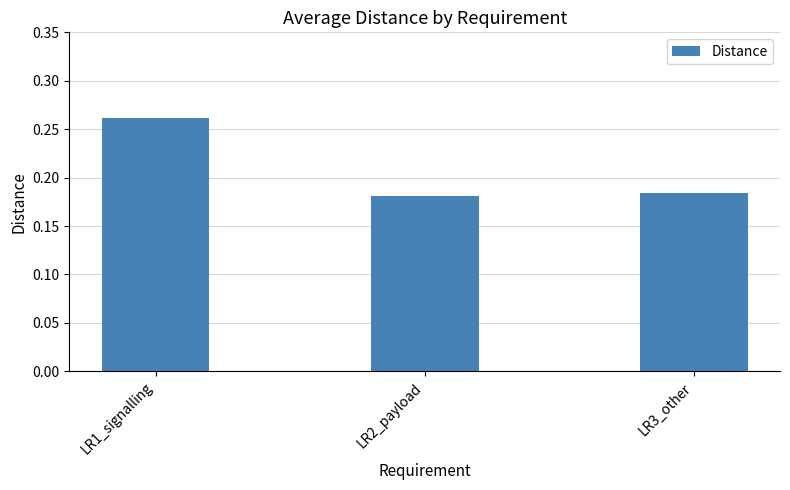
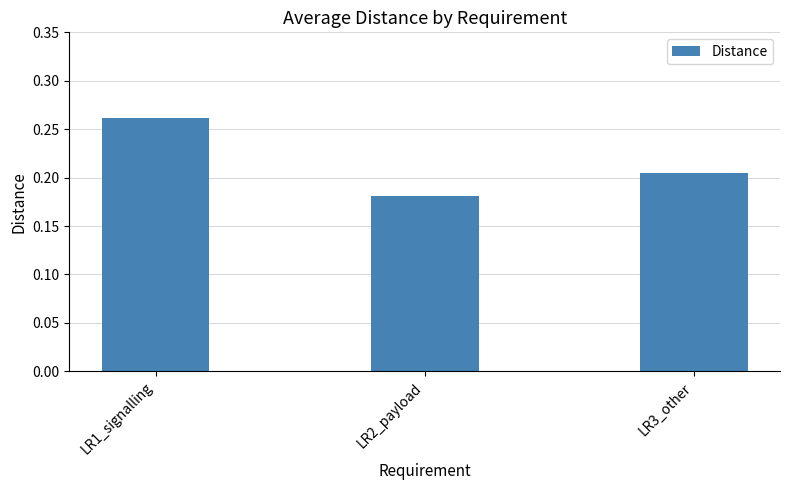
LR3_other: 0.18 -> 0.21
